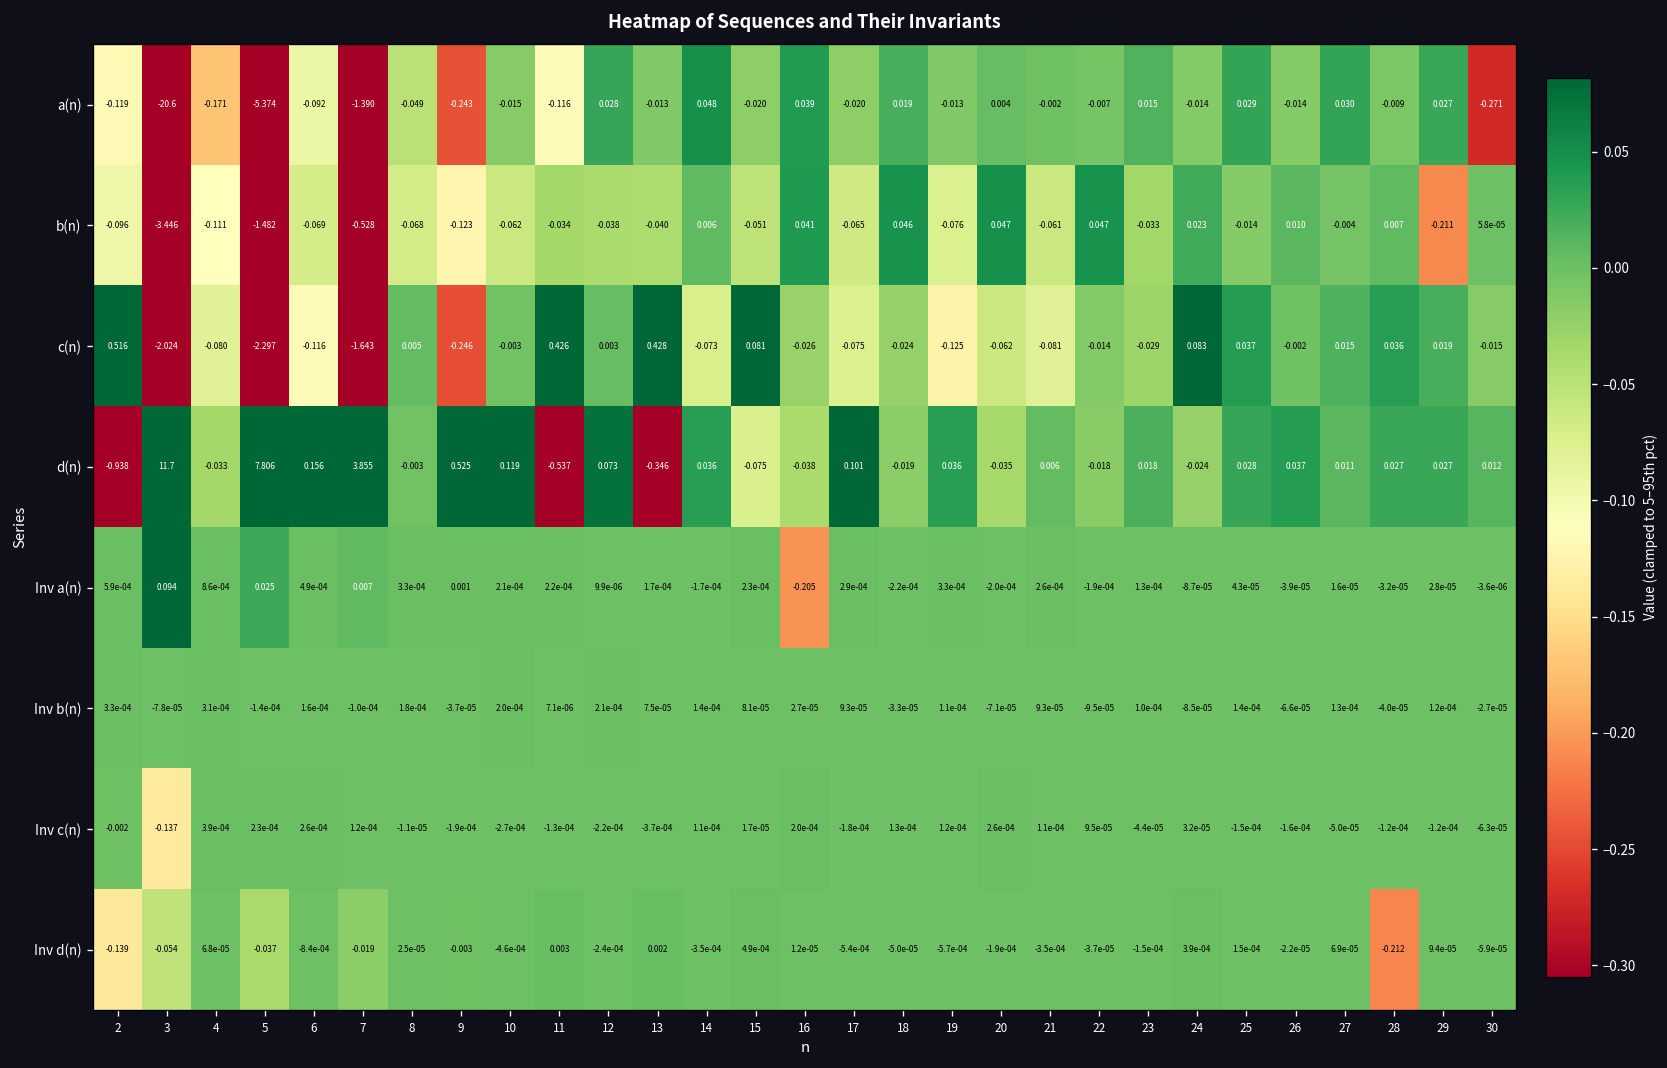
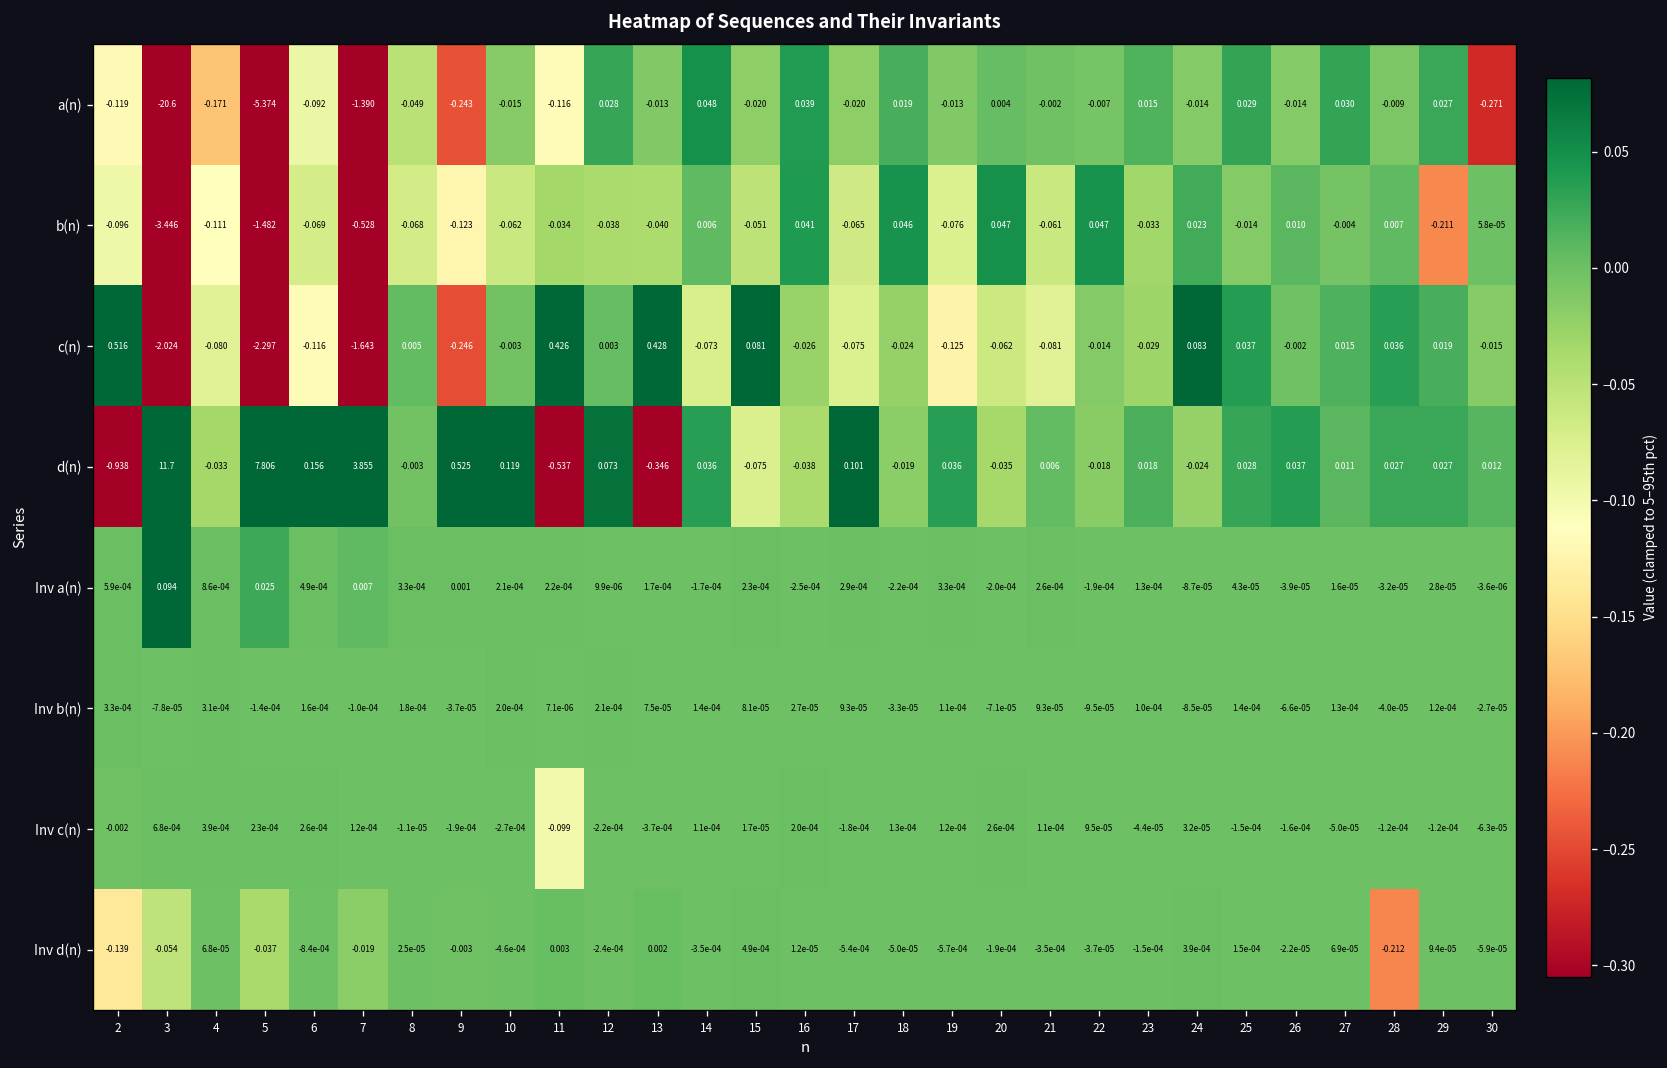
Inv a(n), 16: -0.205 -> -2.5e-04
Inv c(n), 3: -0.137 -> 6.8e-04
Inv c(n), 11: -1.3e-04 -> -0.099
